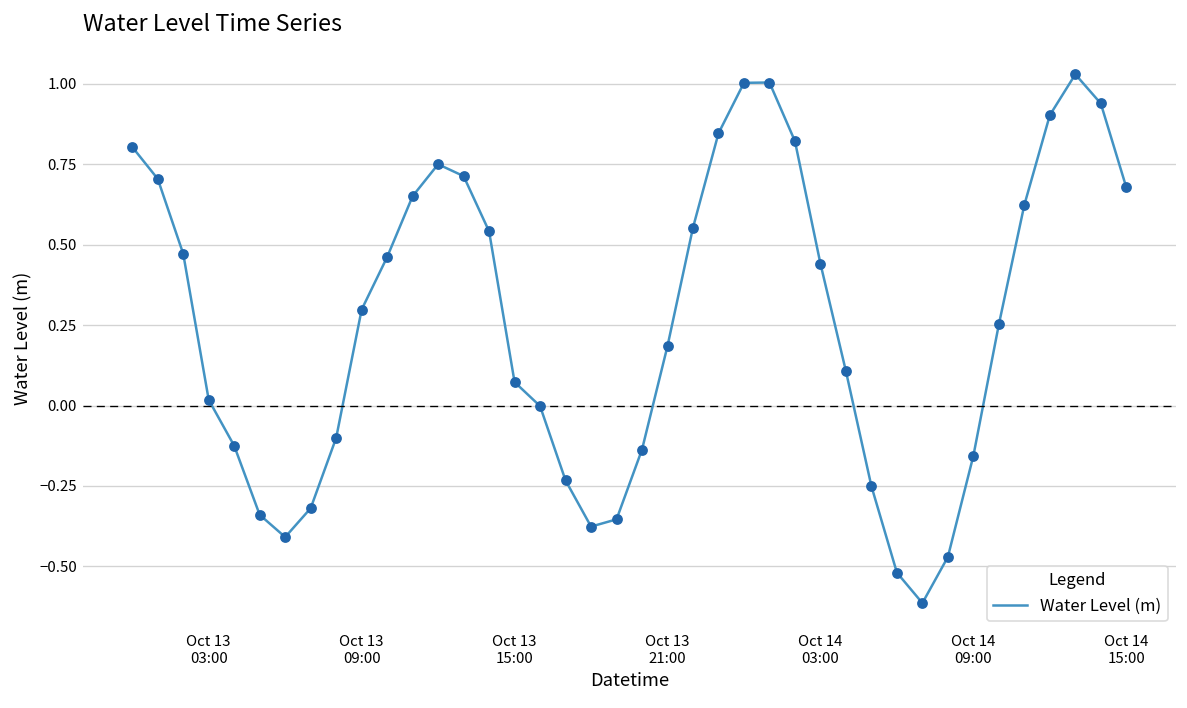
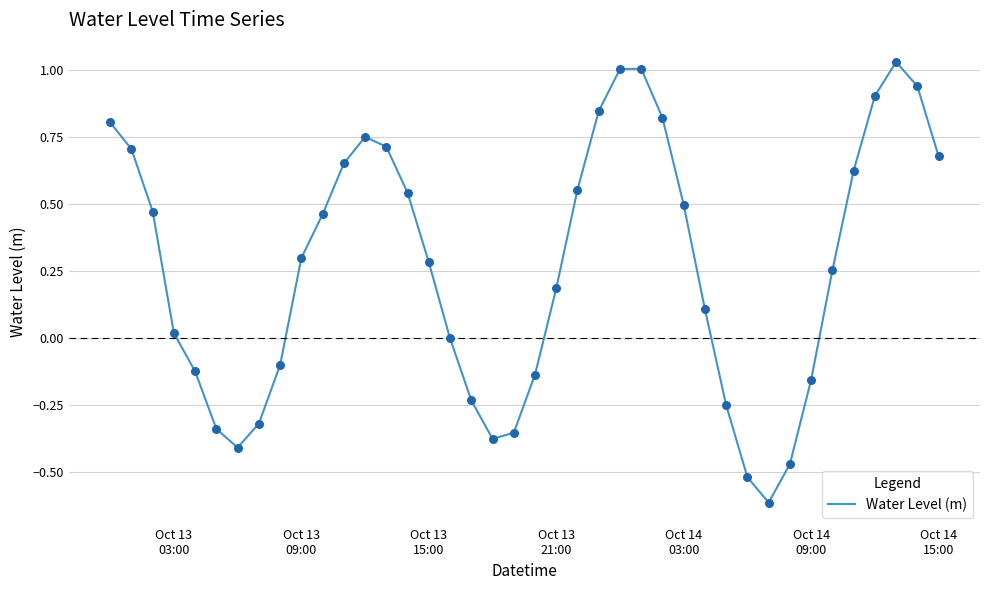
Oct 13 15:00: 0.07 -> 0.28
Oct 14 03:00: 0.44 -> 0.50
